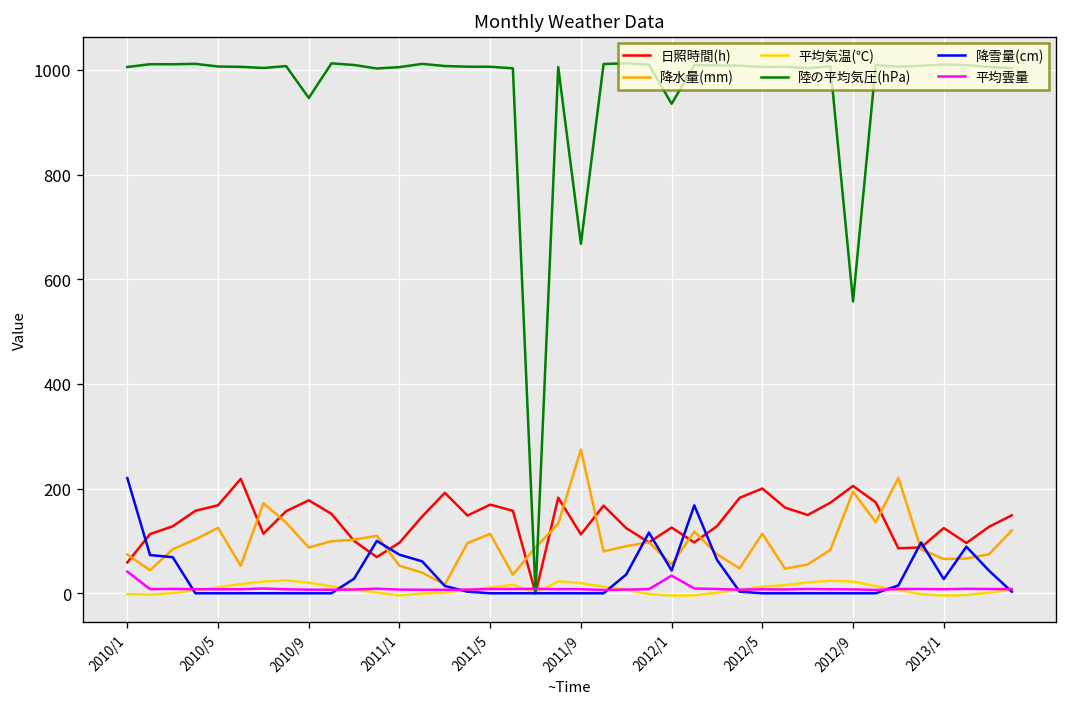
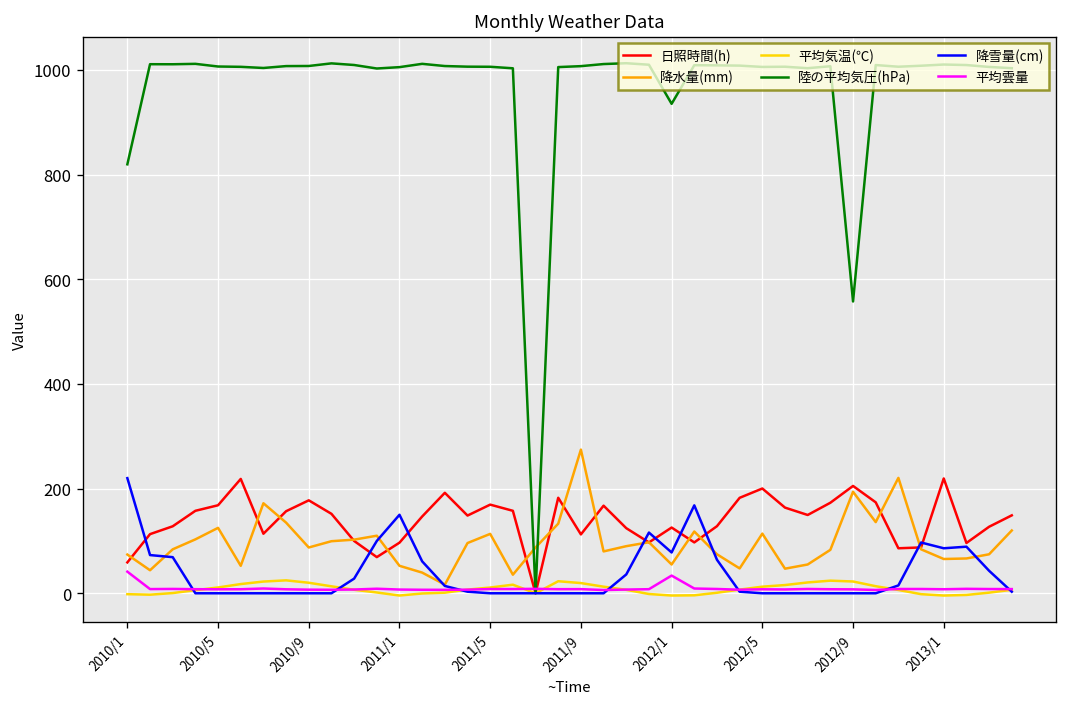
陸の平均気圧(hPa), 2010/1: 1010 -> 820
陸の平均気圧(hPa), 2010/9: 950 -> 1010
降雪量(cm), 2011/1: 70 -> 150
陸の平均気圧(hPa), 2011/9: 670 -> 1010
降雪量(cm), 2012/1: 40 -> 80
日照時間(h), 2013/1: 120 -> 220
降雪量(cm), 2013/1: 30 -> 90
